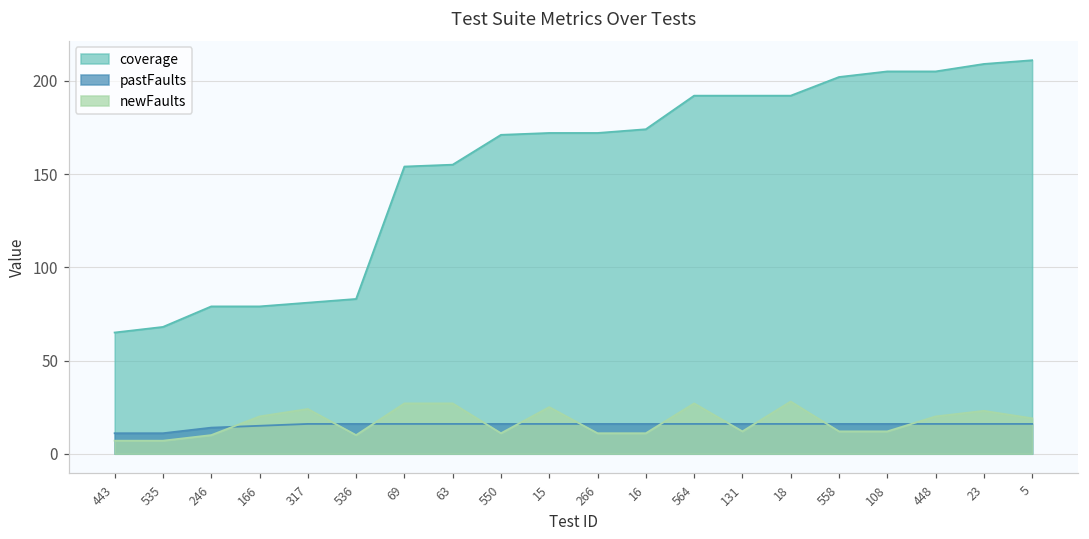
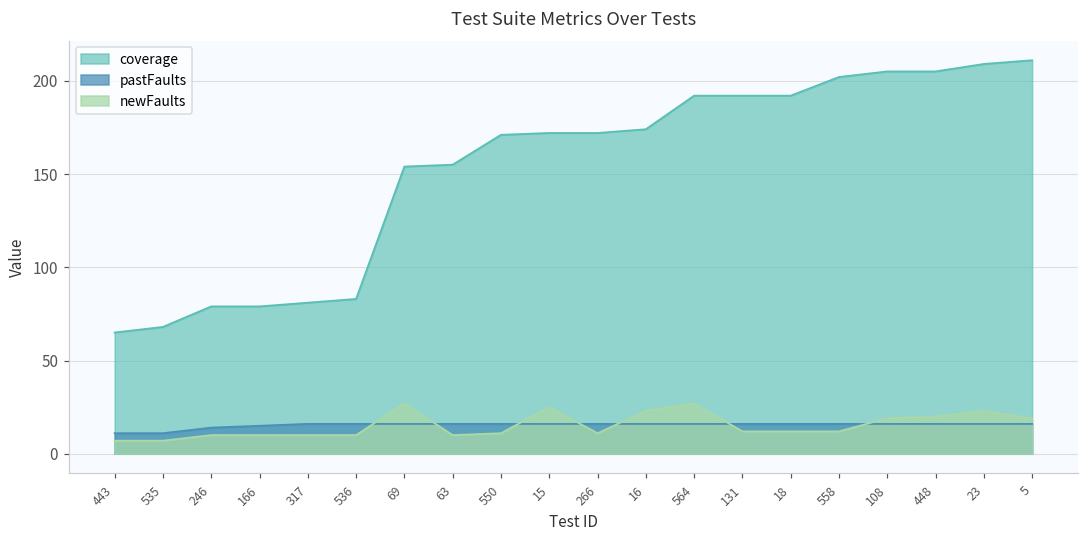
newFaults, 166: 20 -> 10
newFaults, 317: 24 -> 10
newFaults, 63: 27 -> 10
newFaults, 16: 11 -> 23
newFaults, 18: 28 -> 12
newFaults, 108: 12 -> 19
